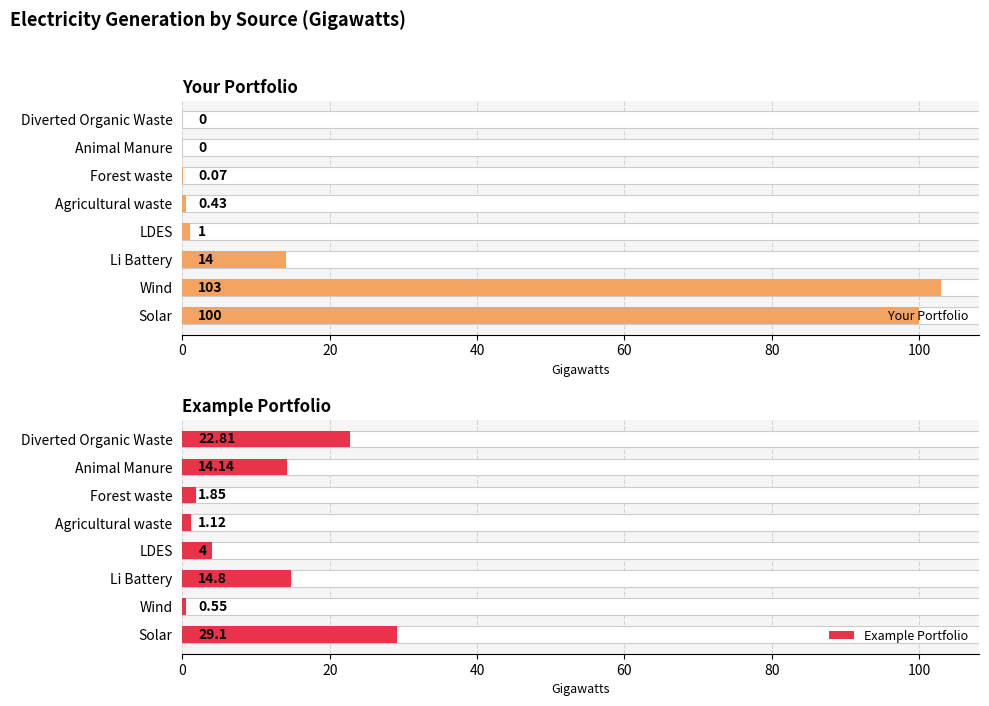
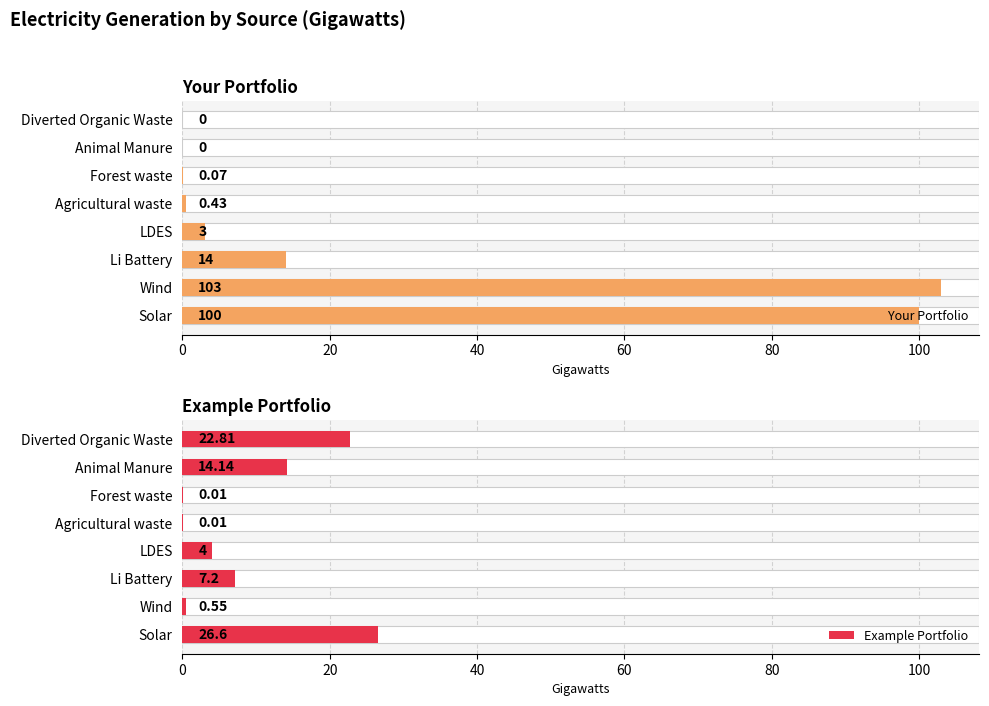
Your Portfolio, Your Portfolio, LDES: 1 -> 3
Example Portfolio, Example Portfolio, Forest waste: 1.85 -> 0.01
Example Portfolio, Example Portfolio, Agricultural waste: 1.12 -> 0.01
Example Portfolio, Example Portfolio, Li Battery: 14.8 -> 7.2
Example Portfolio, Example Portfolio, Solar: 29.1 -> 26.6
